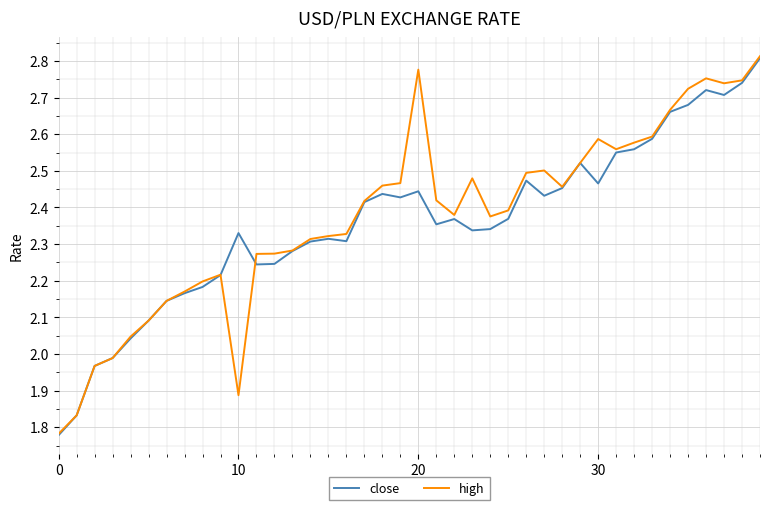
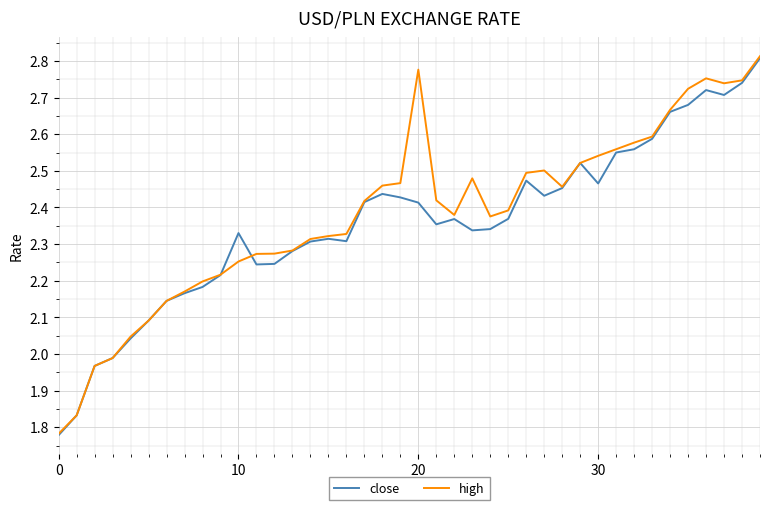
high, 10: 1.89 -> 2.25
close, 20: 2.44 -> 2.41
high, 30: 2.59 -> 2.54
